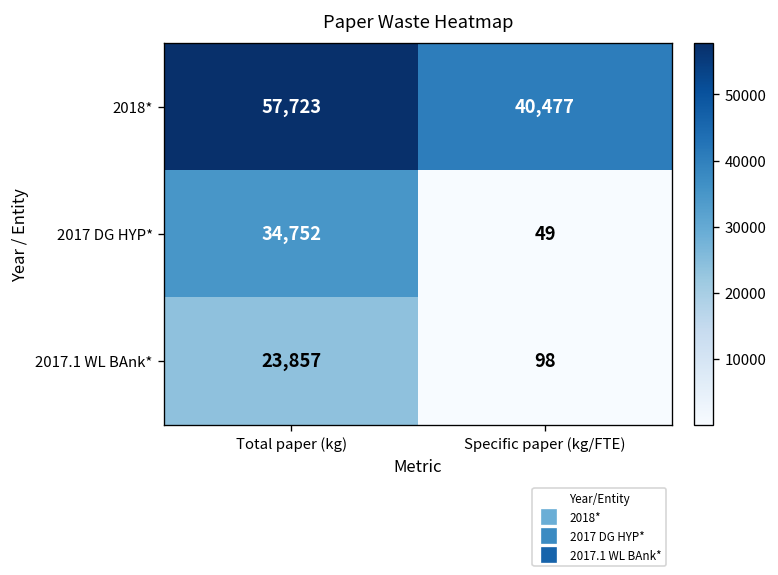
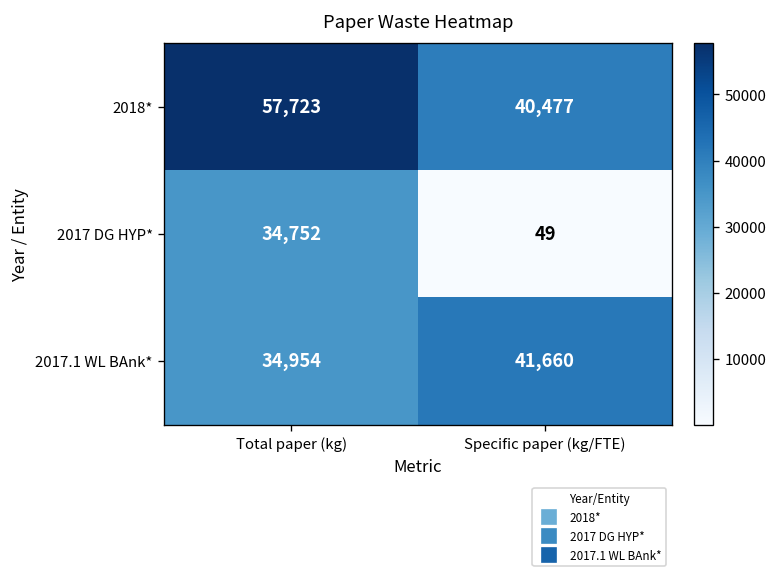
2017.1 WL BAnk*, Total paper (kg): 23,857 -> 34,954
2017.1 WL BAnk*, Specific paper (kg/FTE): 98 -> 41,660
